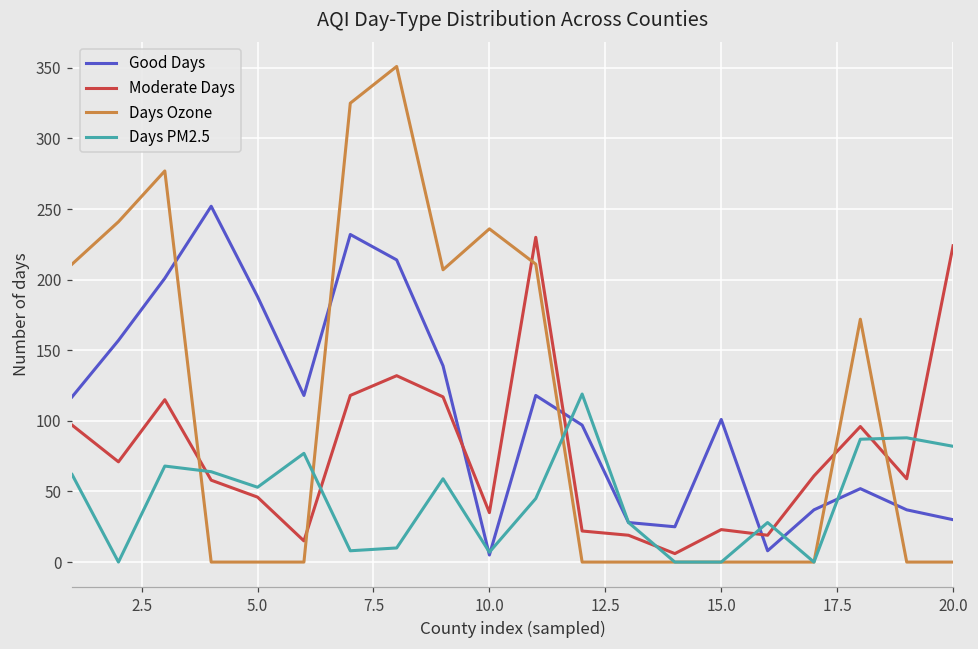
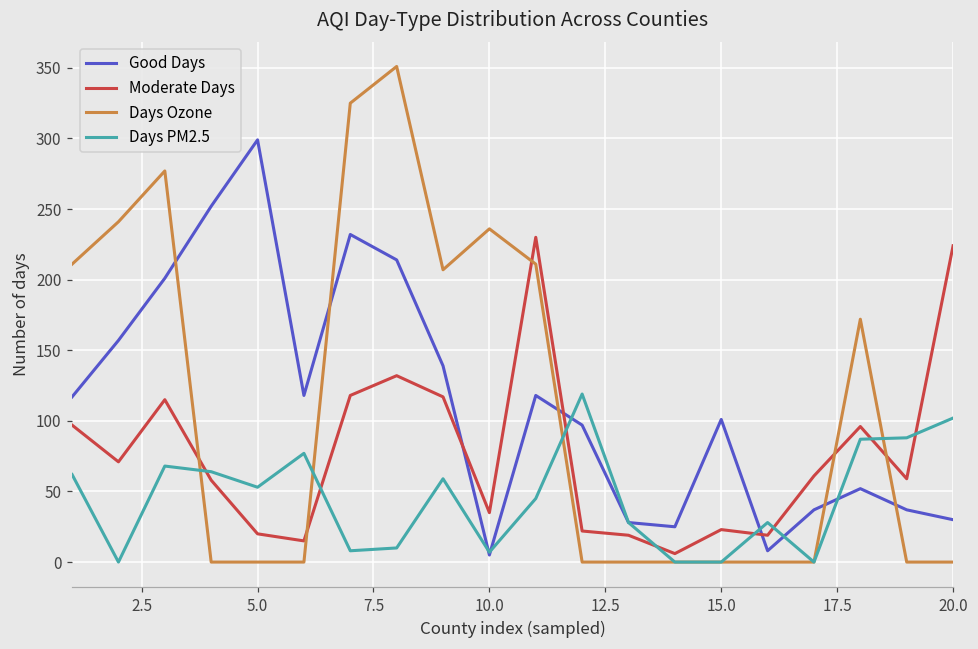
Good Days, 5.0: 188 -> 299
Moderate Days, 5.0: 46 -> 20
Days PM2.5, 20.0: 82 -> 102
